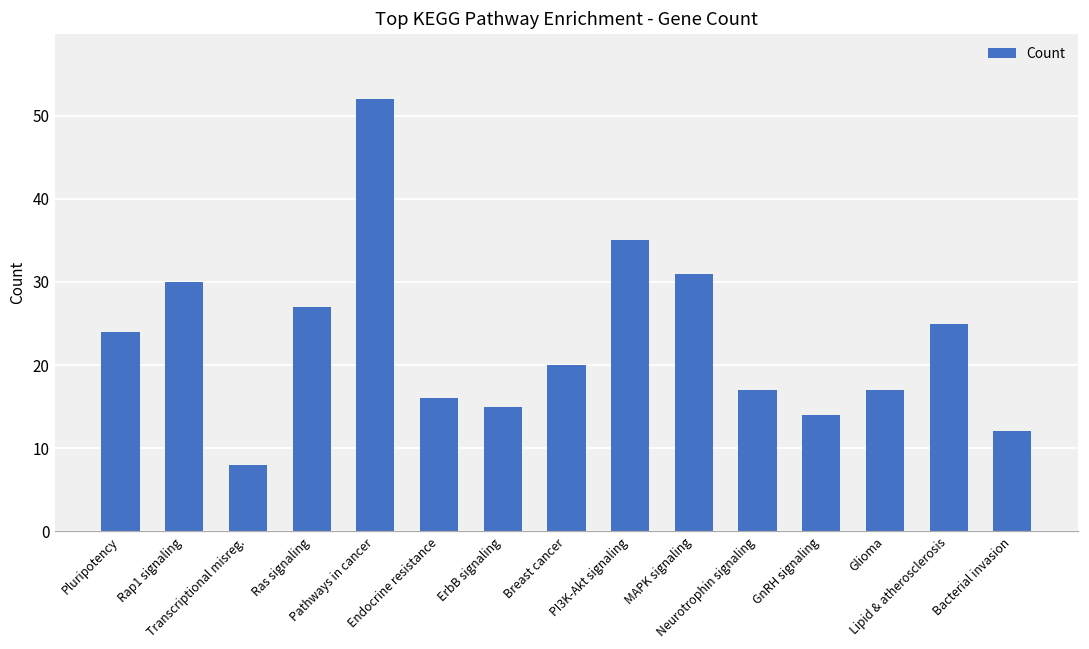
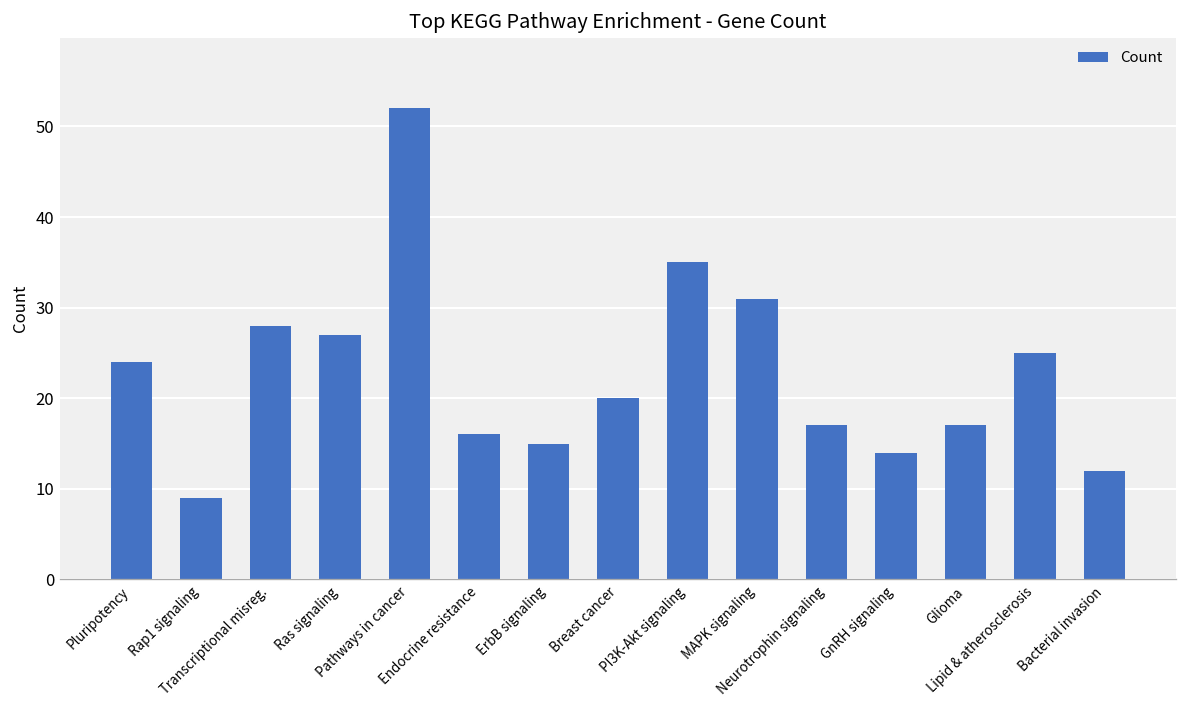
Rap1 signaling: 30 -> 9
Transcriptional misreg.: 8 -> 28
